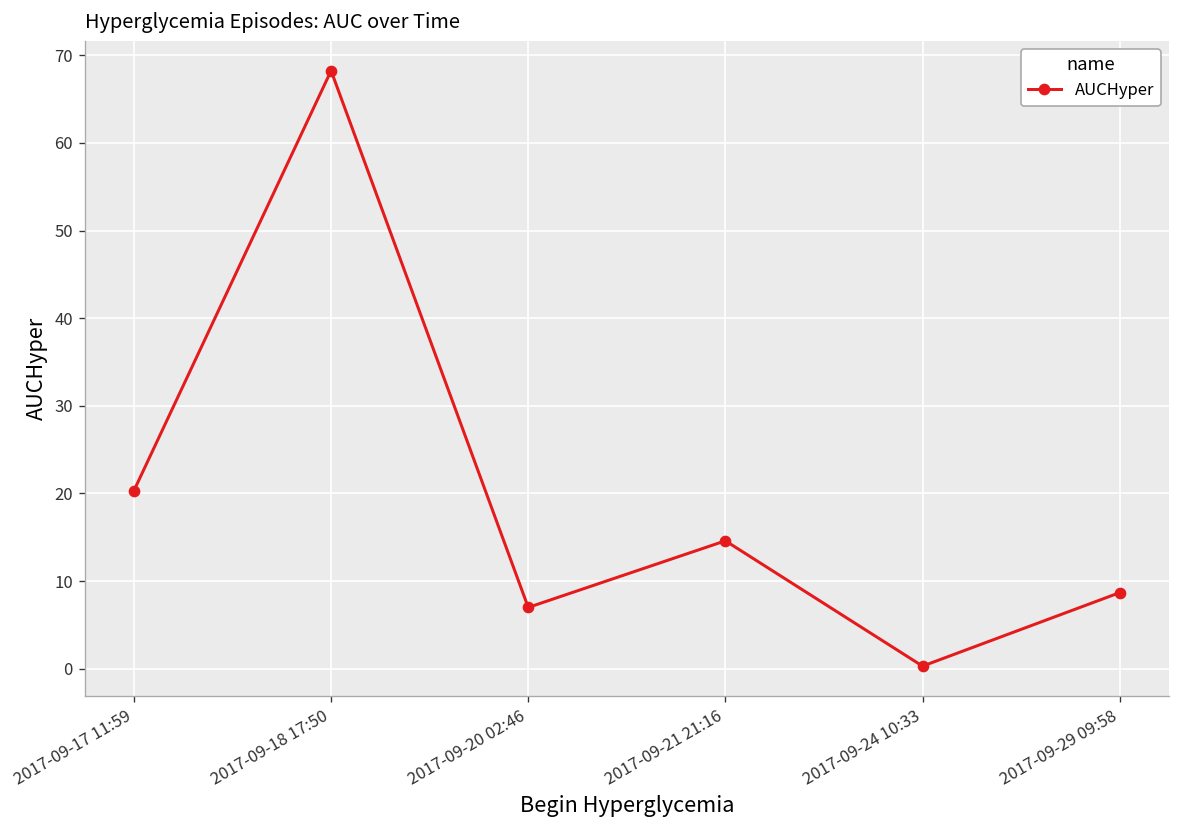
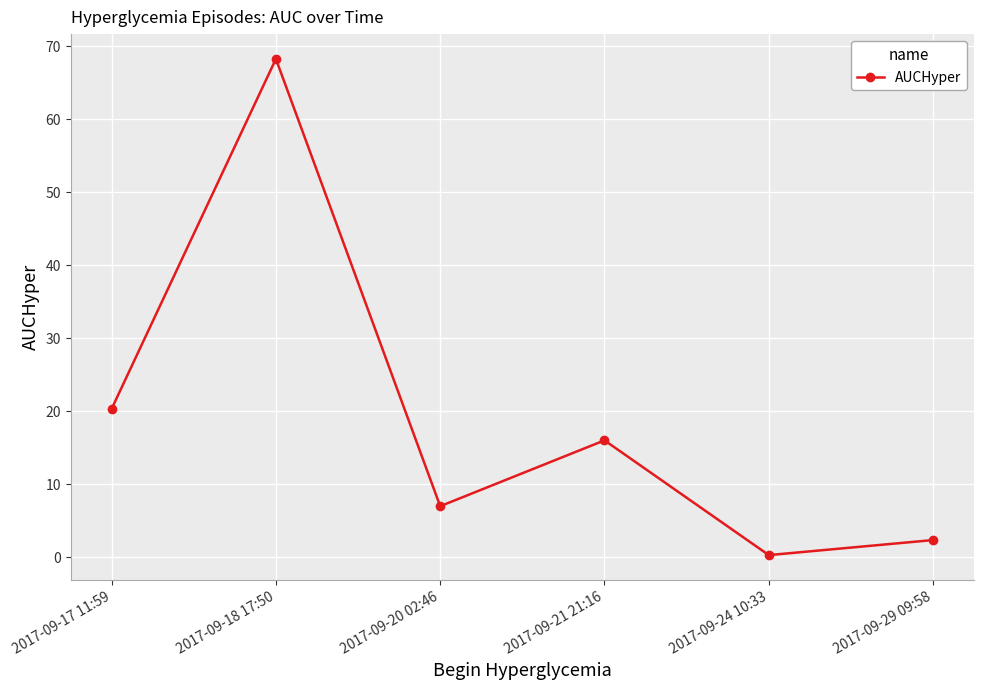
2017-09-21 21:16: 15 -> 16
2017-09-29 09:58: 9 -> 2
